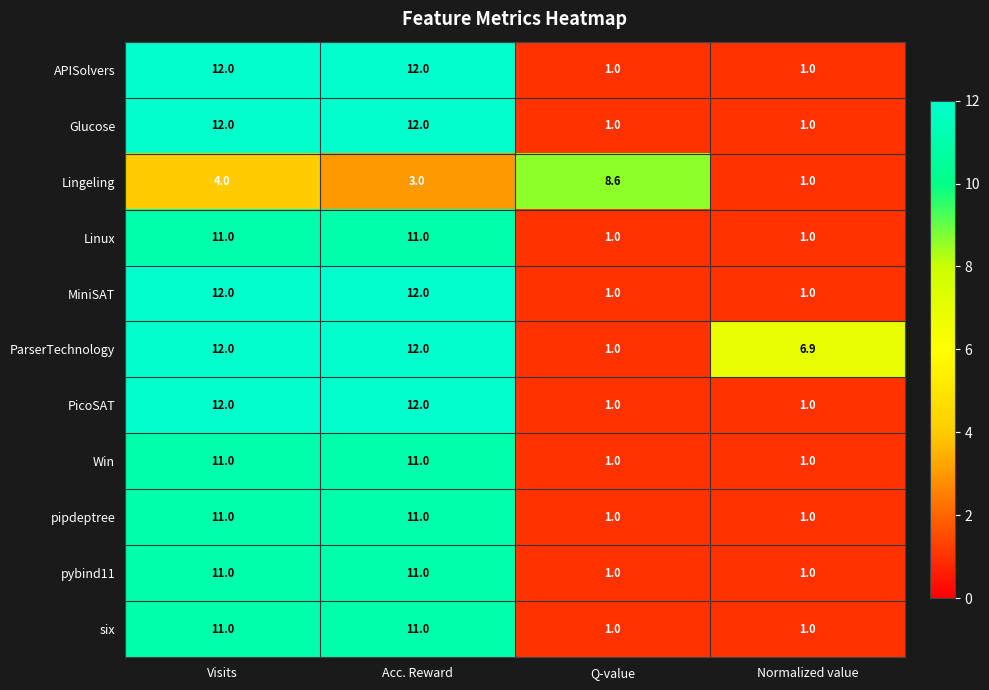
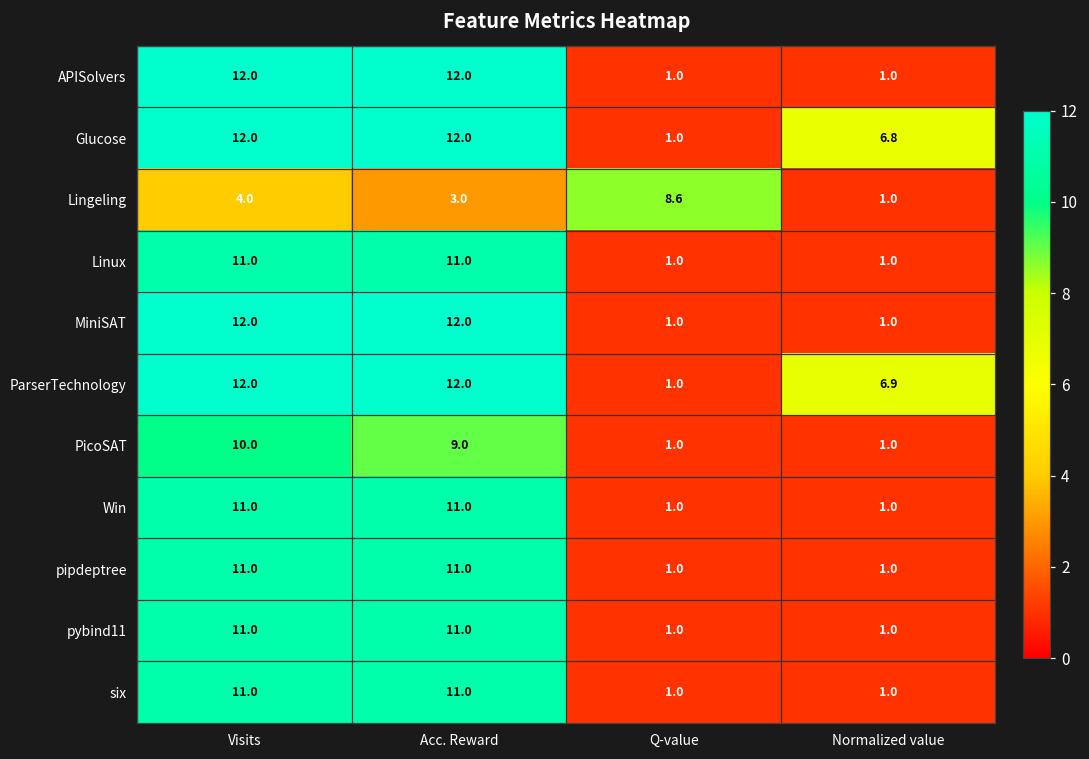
Glucose, Normalized value: 1.0 -> 6.8
PicoSAT, Visits: 12.0 -> 10.0
PicoSAT, Acc. Reward: 12.0 -> 9.0
